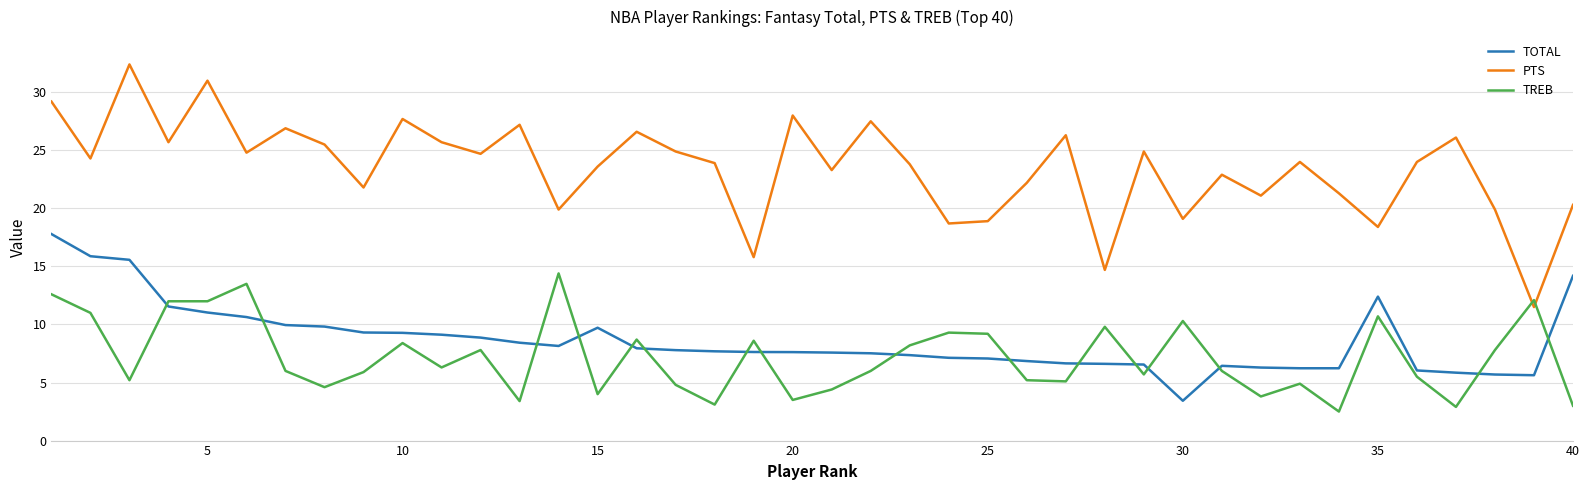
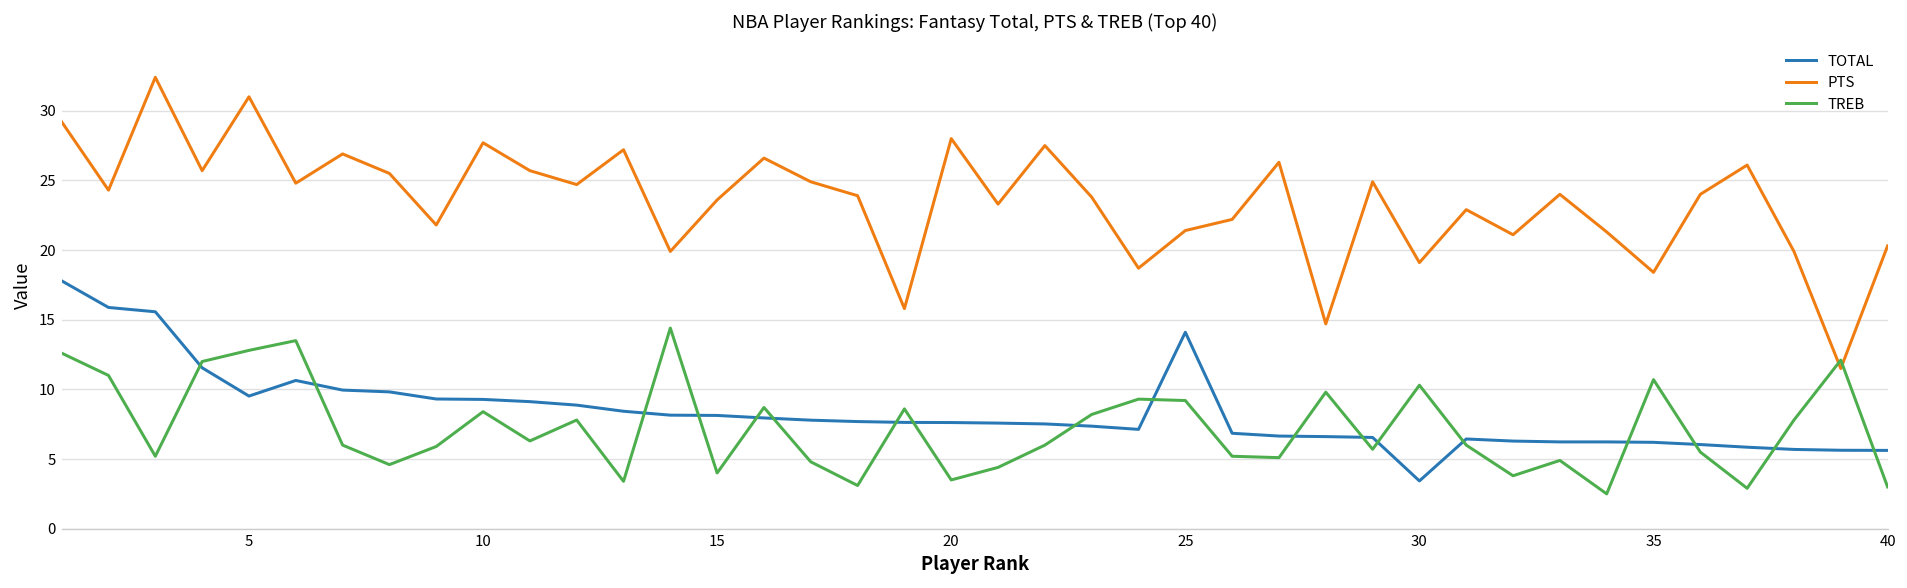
TOTAL, 5: 11.0 -> 9.5
TREB, 5: 12.0 -> 12.8
TOTAL, 15: 9.7 -> 8.1
TOTAL, 25: 7.1 -> 14.1
PTS, 25: 18.9 -> 21.4
TOTAL, 35: 12.4 -> 6.2
TOTAL, 40: 14.2 -> 5.6
